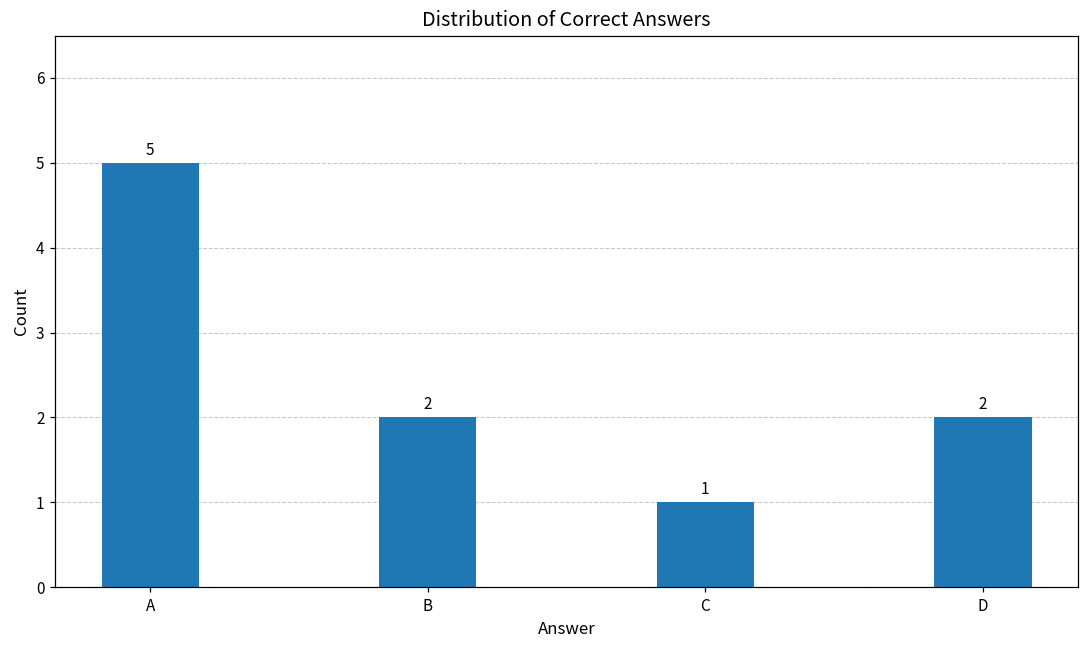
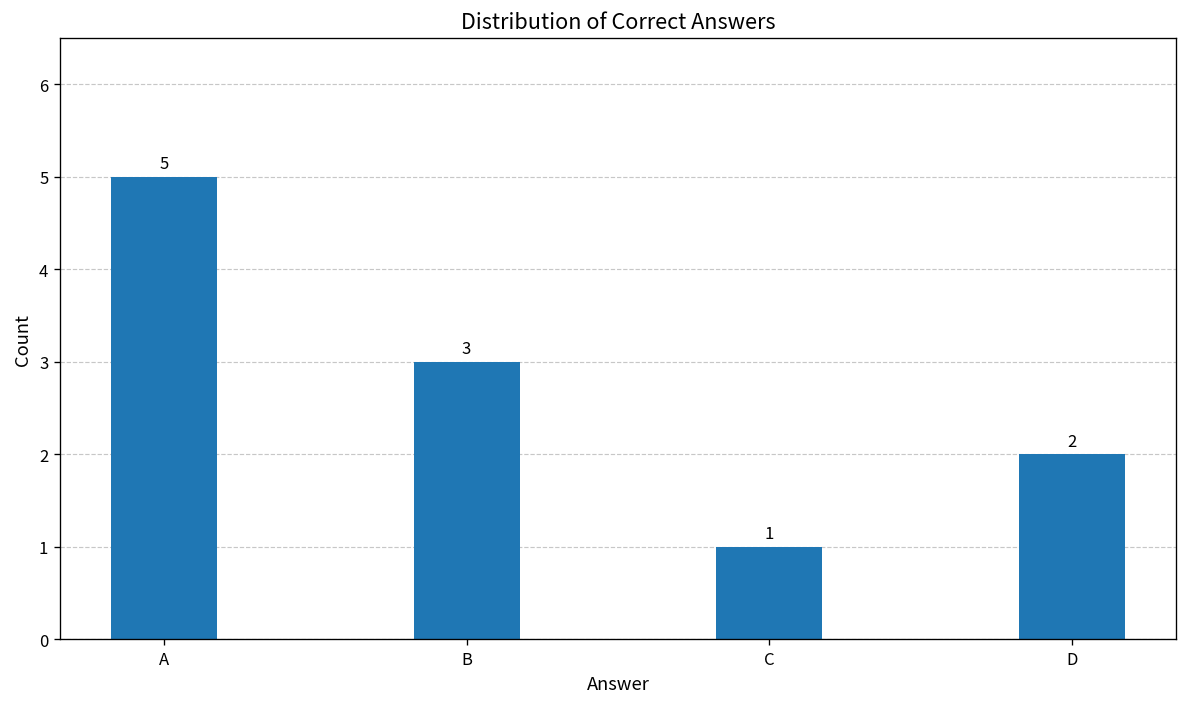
B: 2 -> 3
